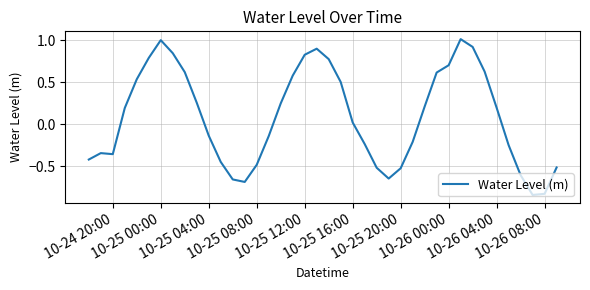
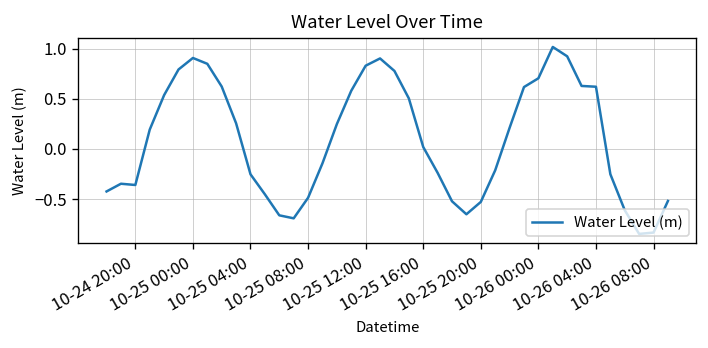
10-25 00:00: 1.0 -> 0.9
10-25 04:00: -0.1 -> -0.3
10-26 04:00: 0.2 -> 0.6
